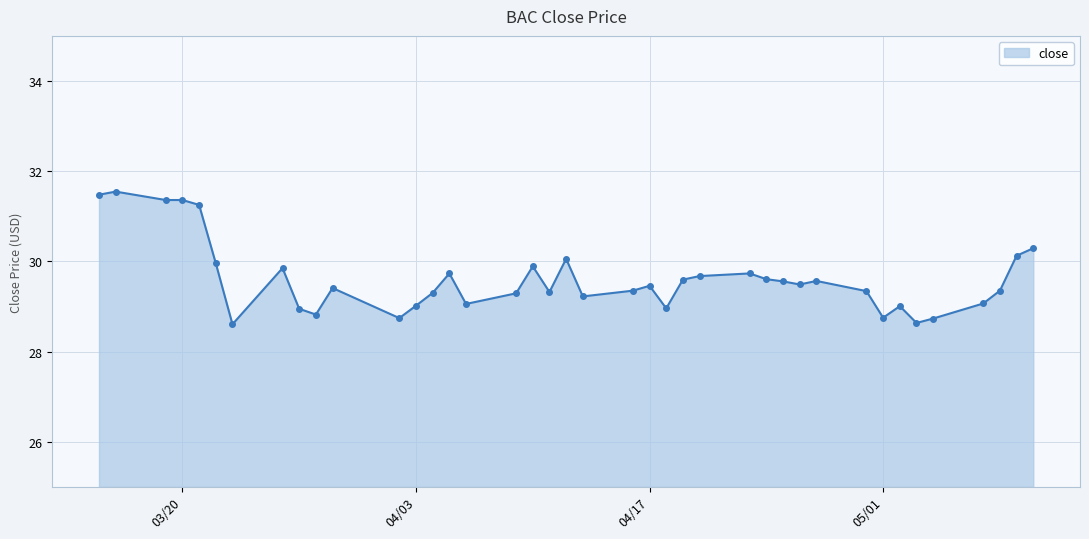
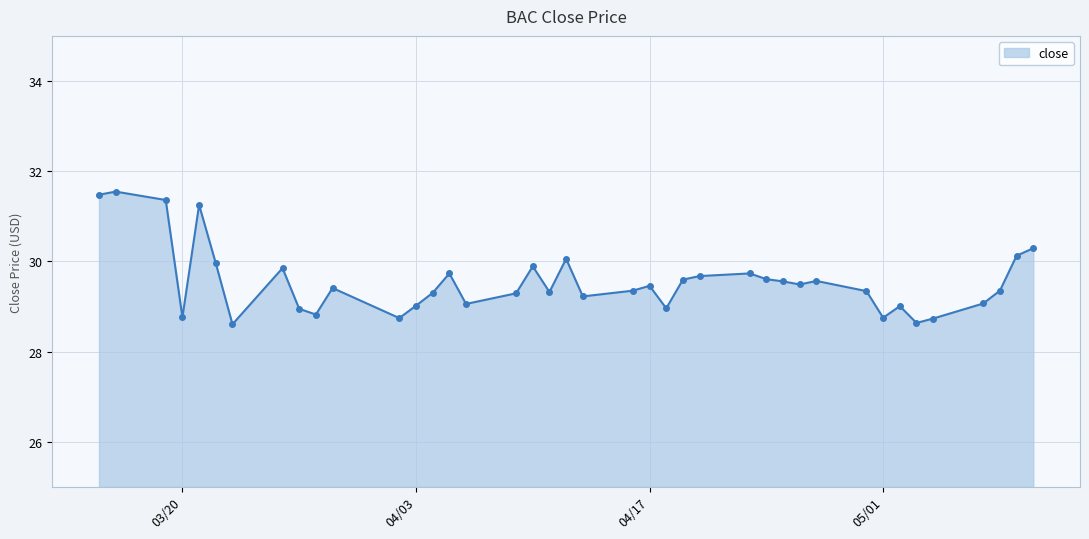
03/20: 31.4 -> 28.8
